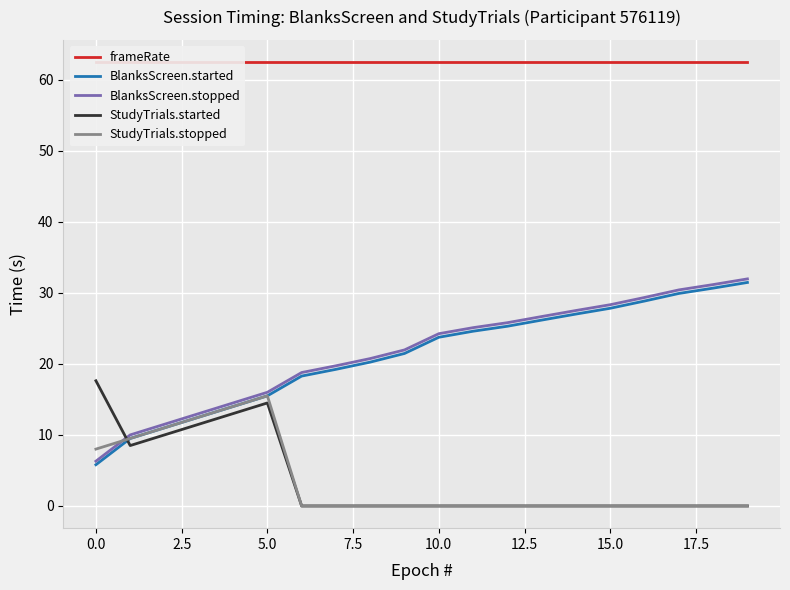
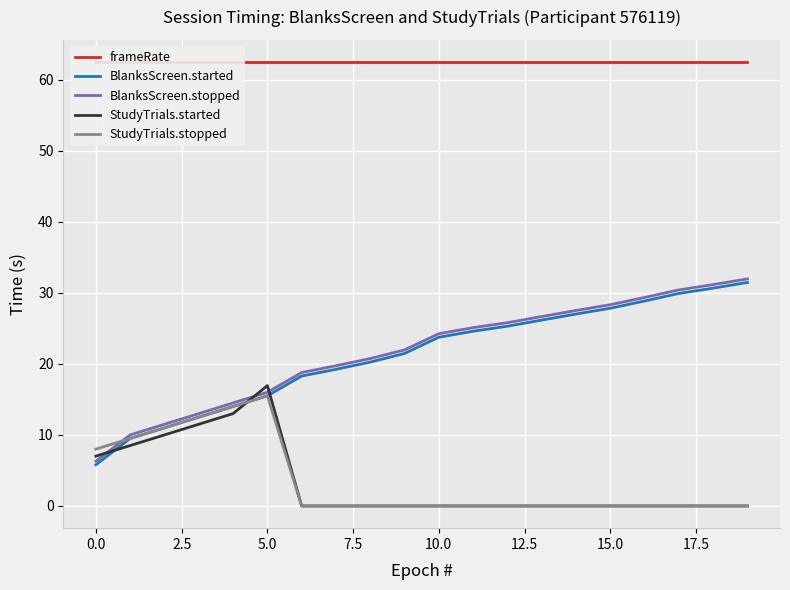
StudyTrials.started, 0.0: 18 -> 7
StudyTrials.started, 5.0: 15 -> 17
